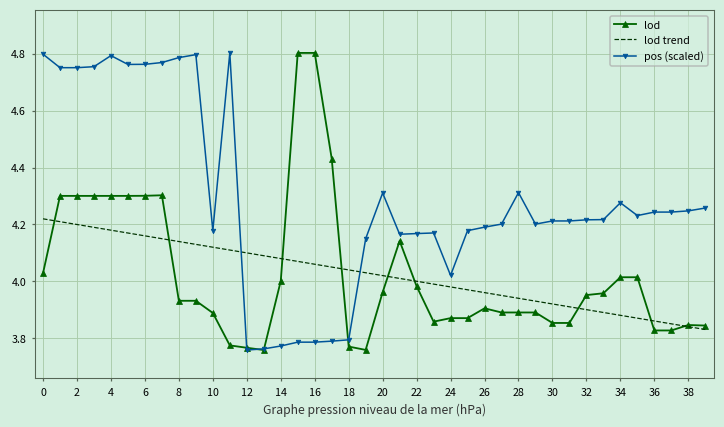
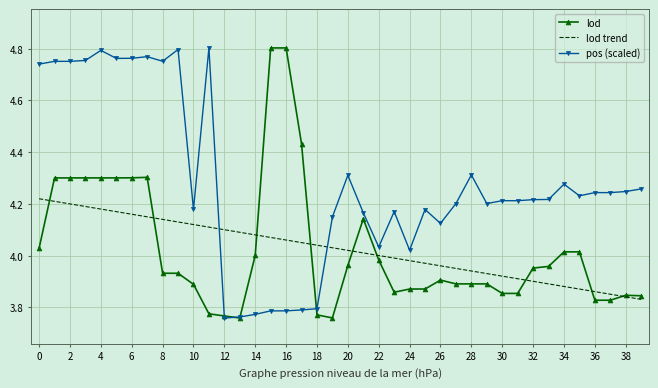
pos (scaled), 0: 4.80 -> 4.74
pos (scaled), 8: 4.79 -> 4.75
pos (scaled), 22: 4.17 -> 4.03
pos (scaled), 26: 4.19 -> 4.12
